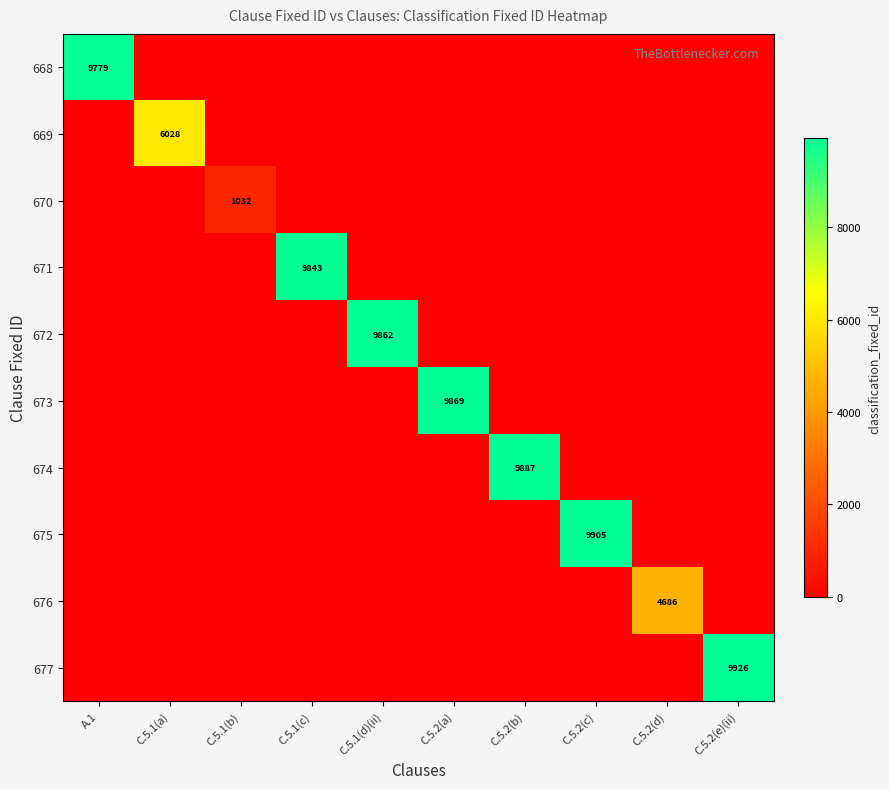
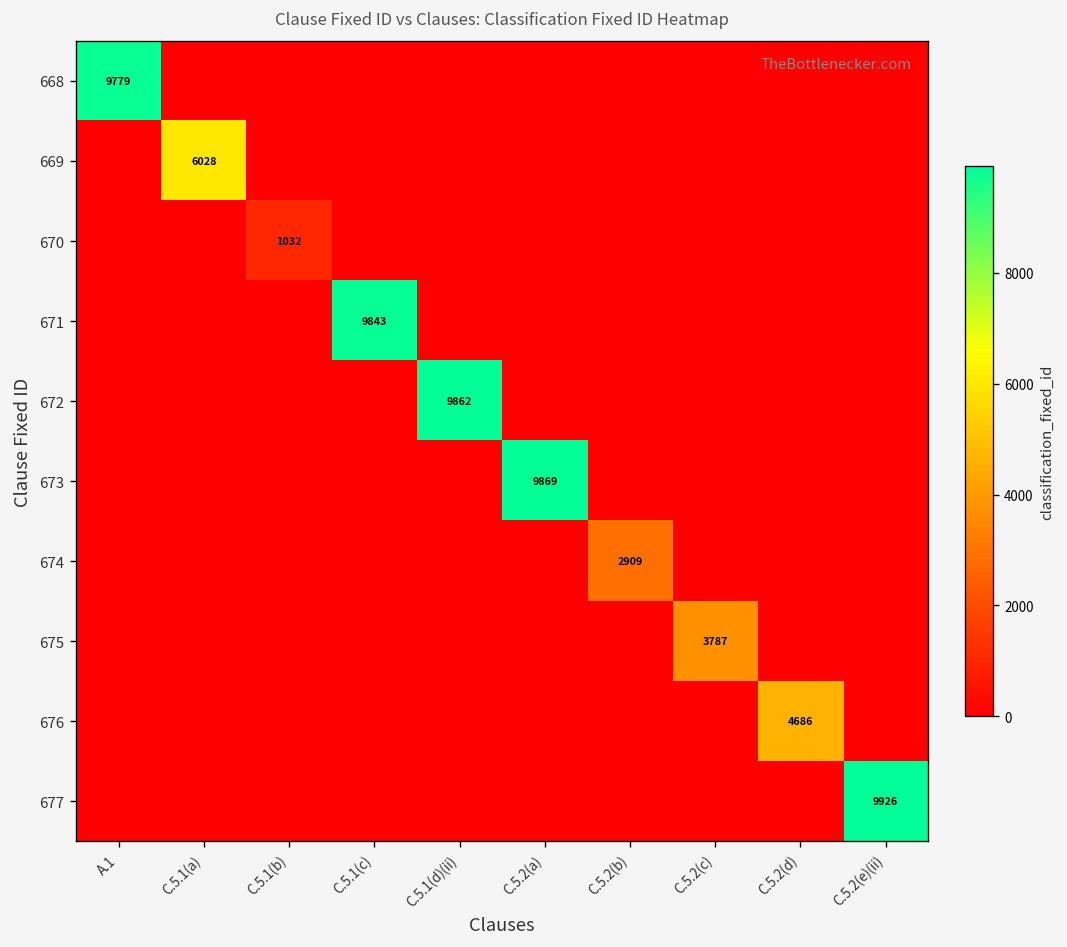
674, C.5.2(b): 9887 -> 2909
675, C.5.2(c): 9905 -> 3787
